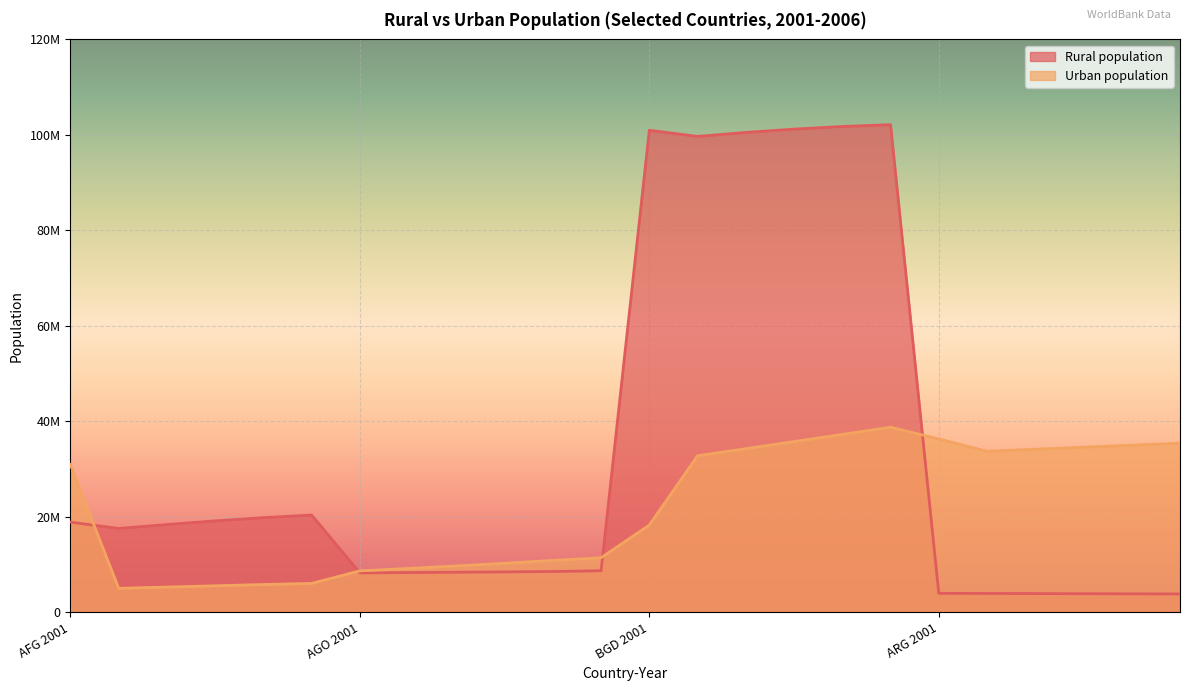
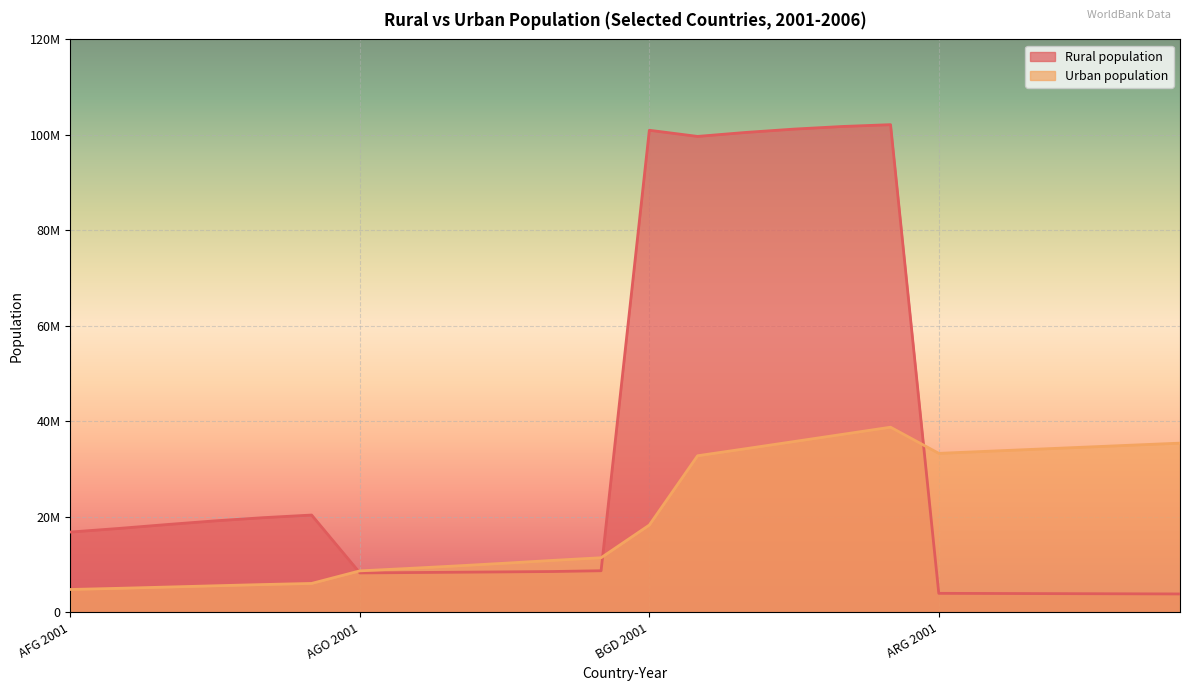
Rural population, AFG 2001: 19000000 -> 17000000
Urban population, AFG 2001: 31000000 -> 5000000
Urban population, ARG 2001: 36000000 -> 33000000
